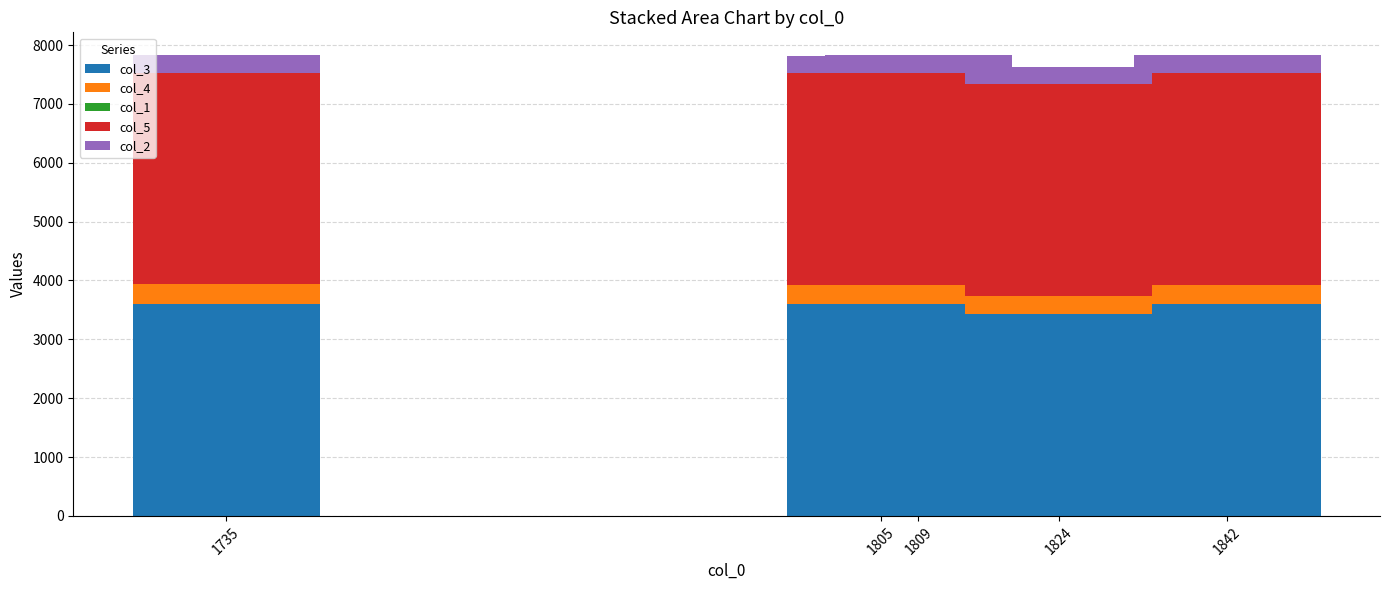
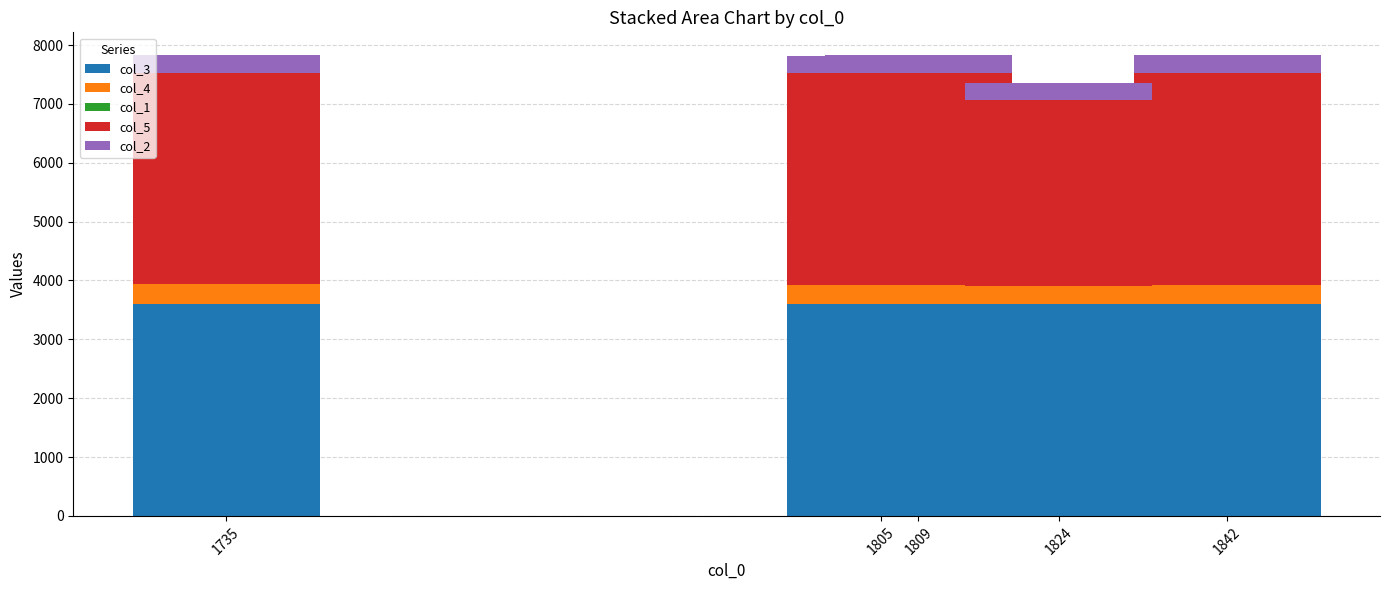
col_3, 1824: 3400 -> 3600
col_5, 1824: 3600 -> 3100
